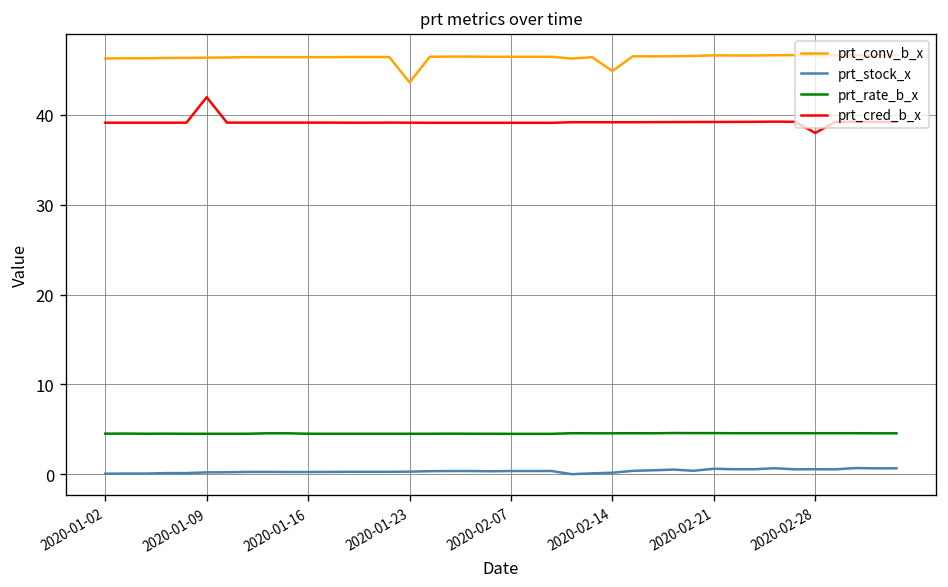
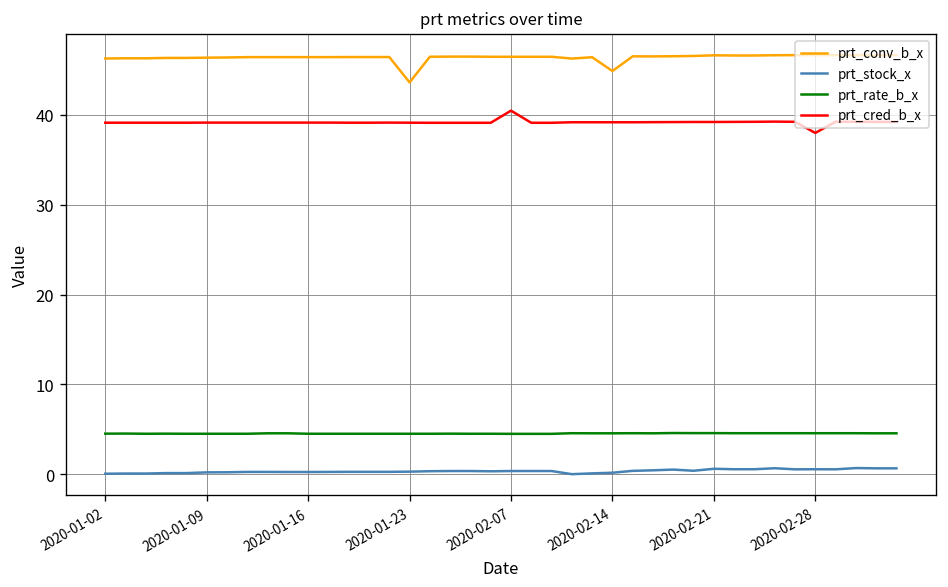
prt_cred_b_x, 2020-01-09: 42 -> 39
prt_cred_b_x, 2020-02-07: 39 -> 40
